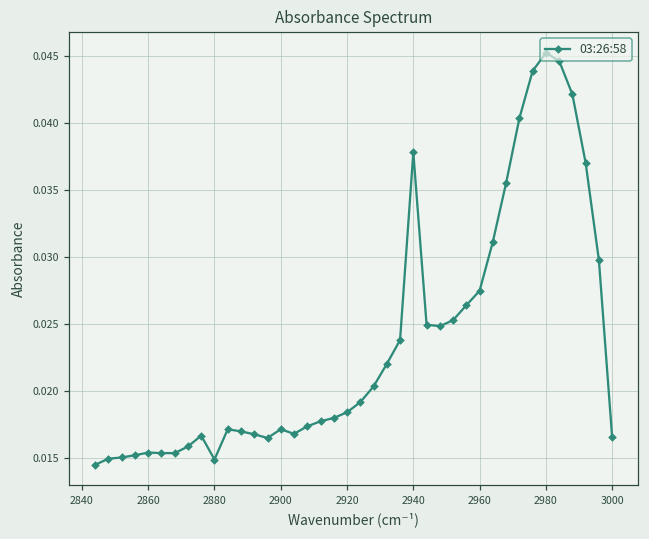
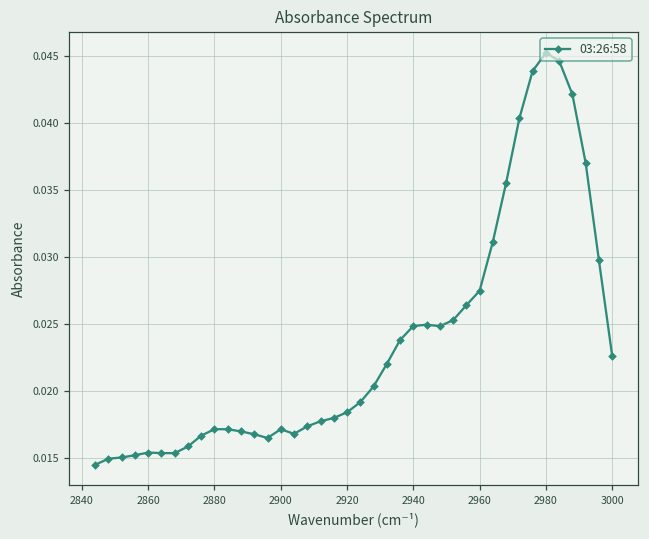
2880: 0.0149 -> 0.0172
2940: 0.0378 -> 0.0249
3000: 0.0166 -> 0.0227
